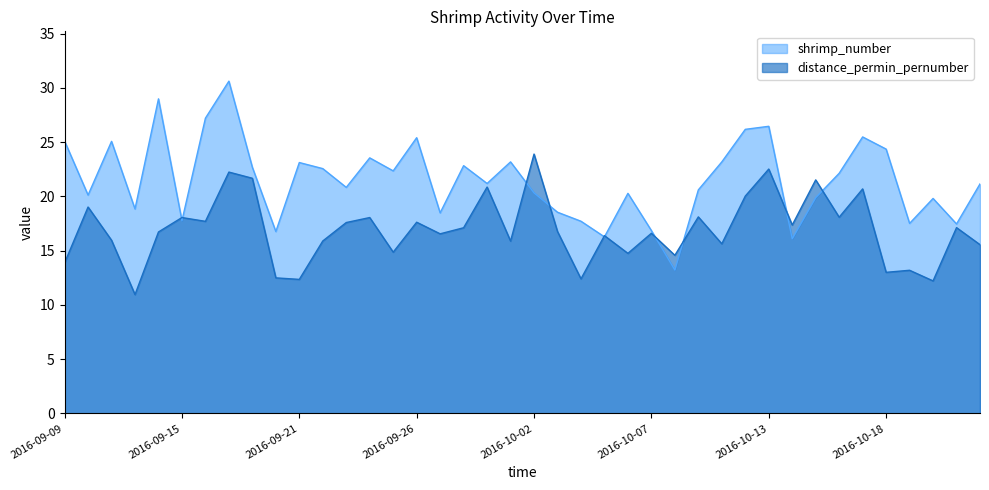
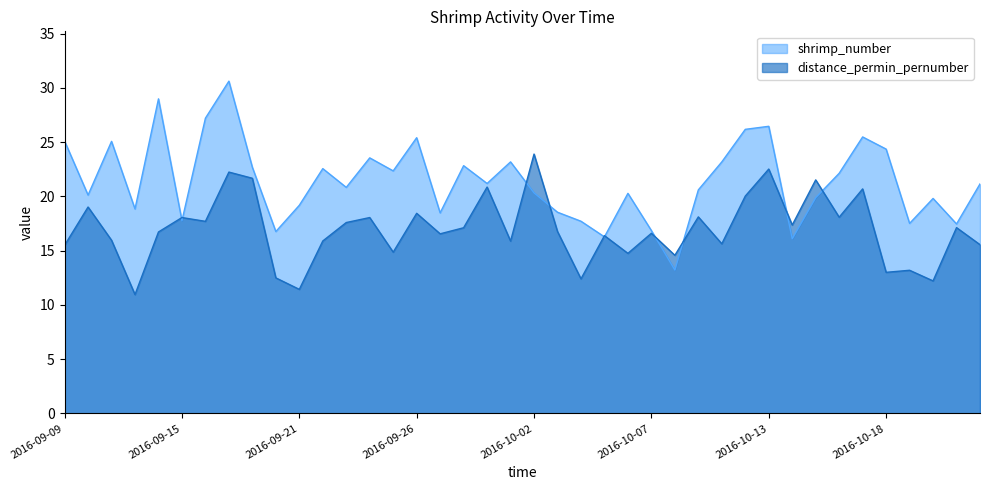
distance_permin_pernumber, 2016-09-09: 13.9 -> 15.5
shrimp_number, 2016-09-21: 23.1 -> 19.2
distance_permin_pernumber, 2016-09-21: 12.4 -> 11.4
distance_permin_pernumber, 2016-09-26: 17.6 -> 18.4
